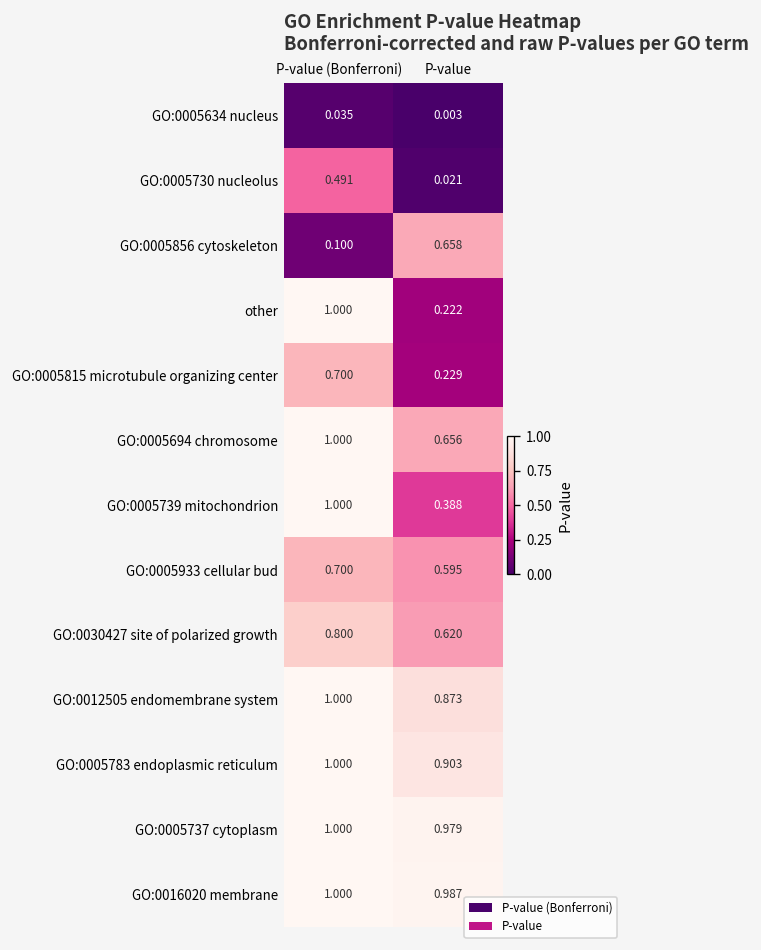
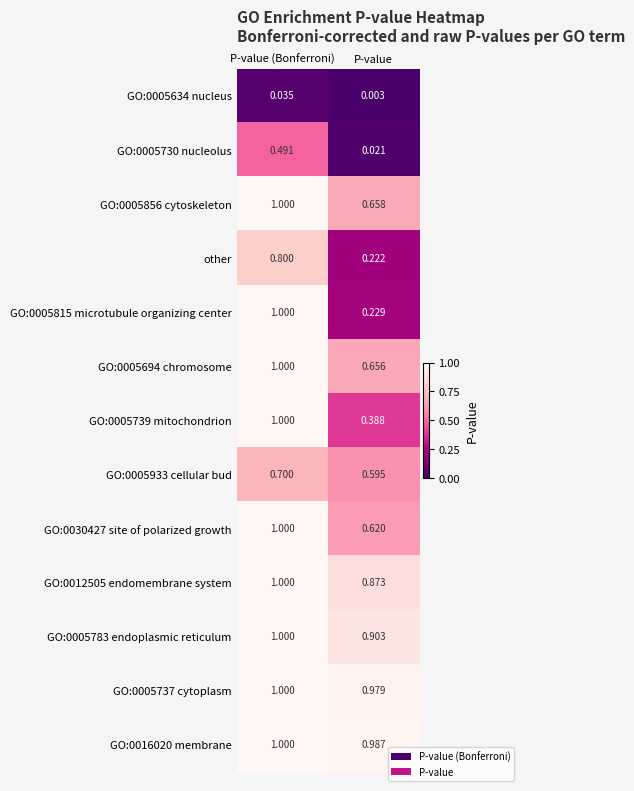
GO:0005856 cytoskeleton, P-value (Bonferroni): 0.100 -> 1.000
other, P-value (Bonferroni): 1.000 -> 0.800
GO:0005815 microtubule organizing center, P-value (Bonferroni): 0.700 -> 1.000
GO:0030427 site of polarized growth, P-value (Bonferroni): 0.800 -> 1.000
